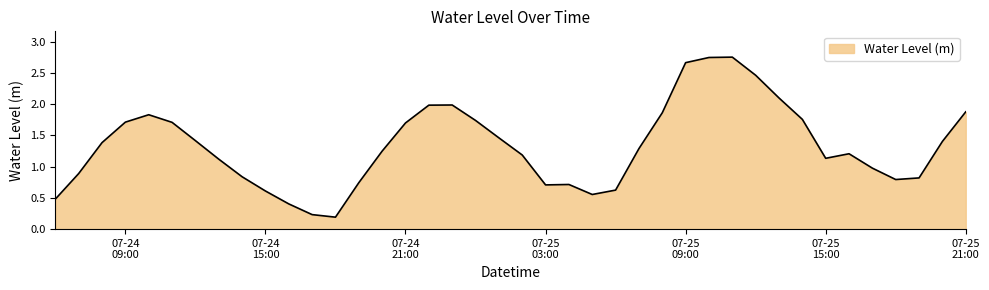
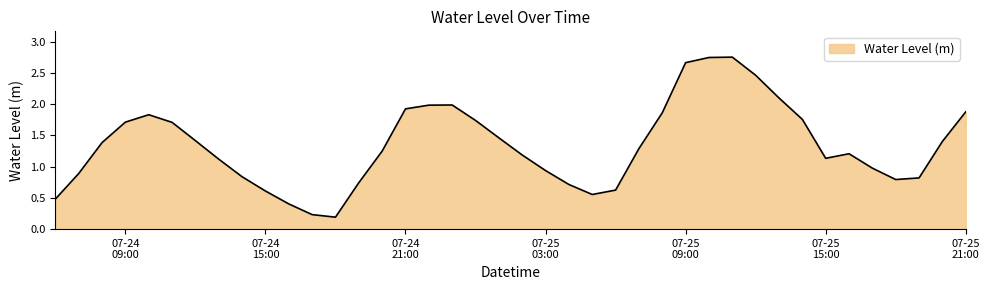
07-24 21:00: 1.7 -> 1.9
07-25 03:00: 0.7 -> 0.9
